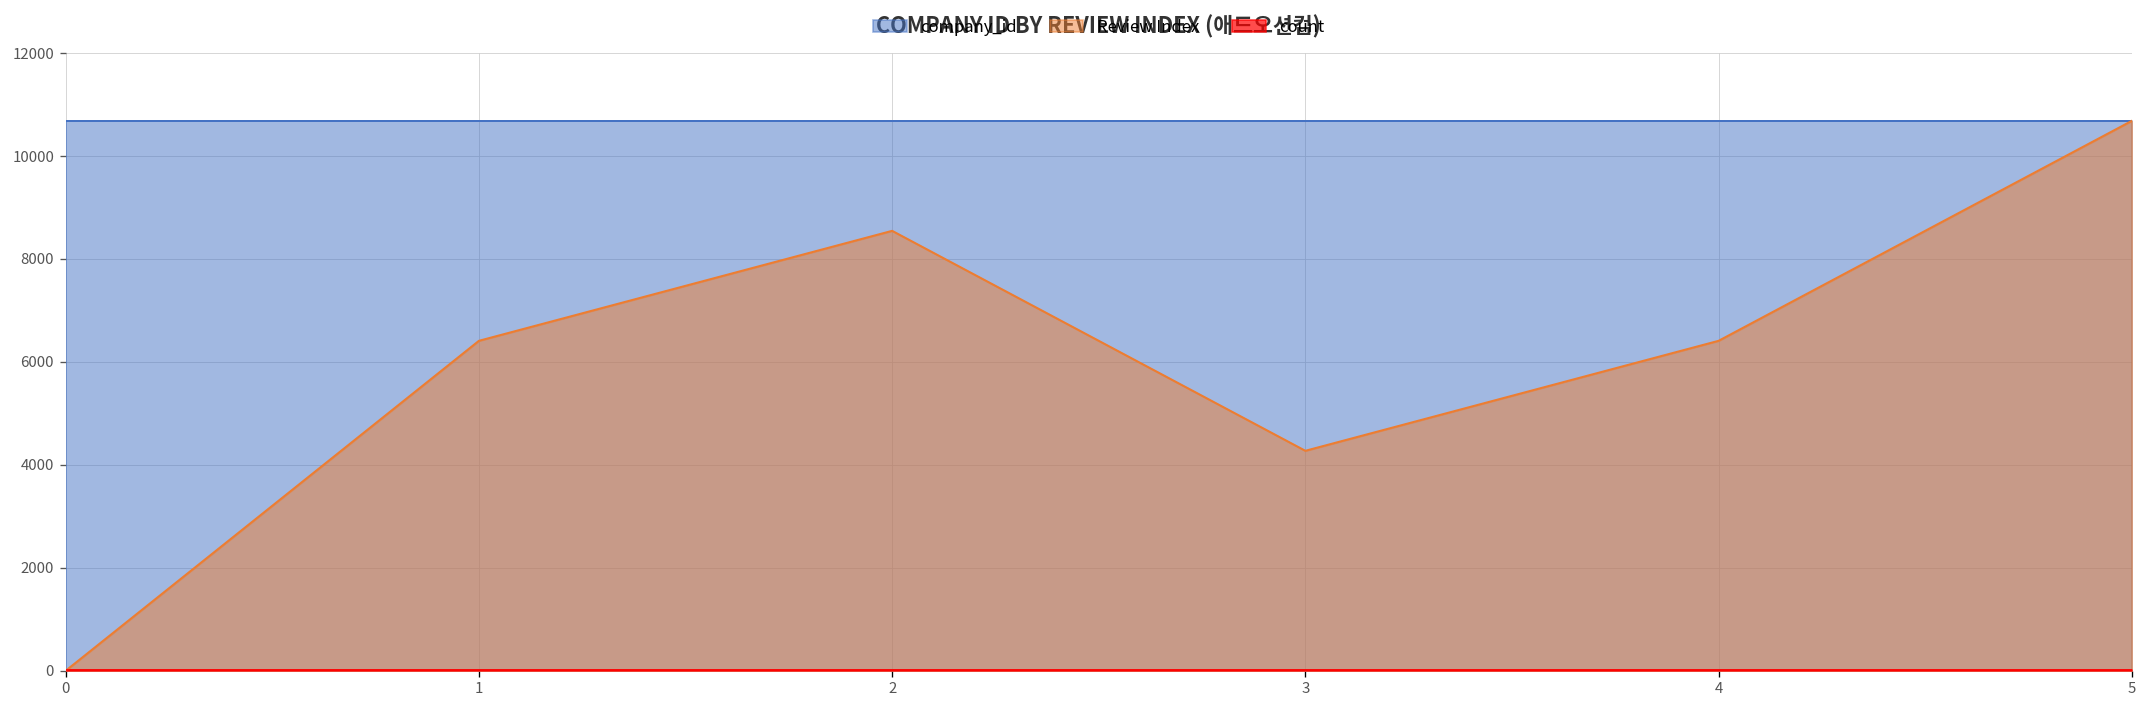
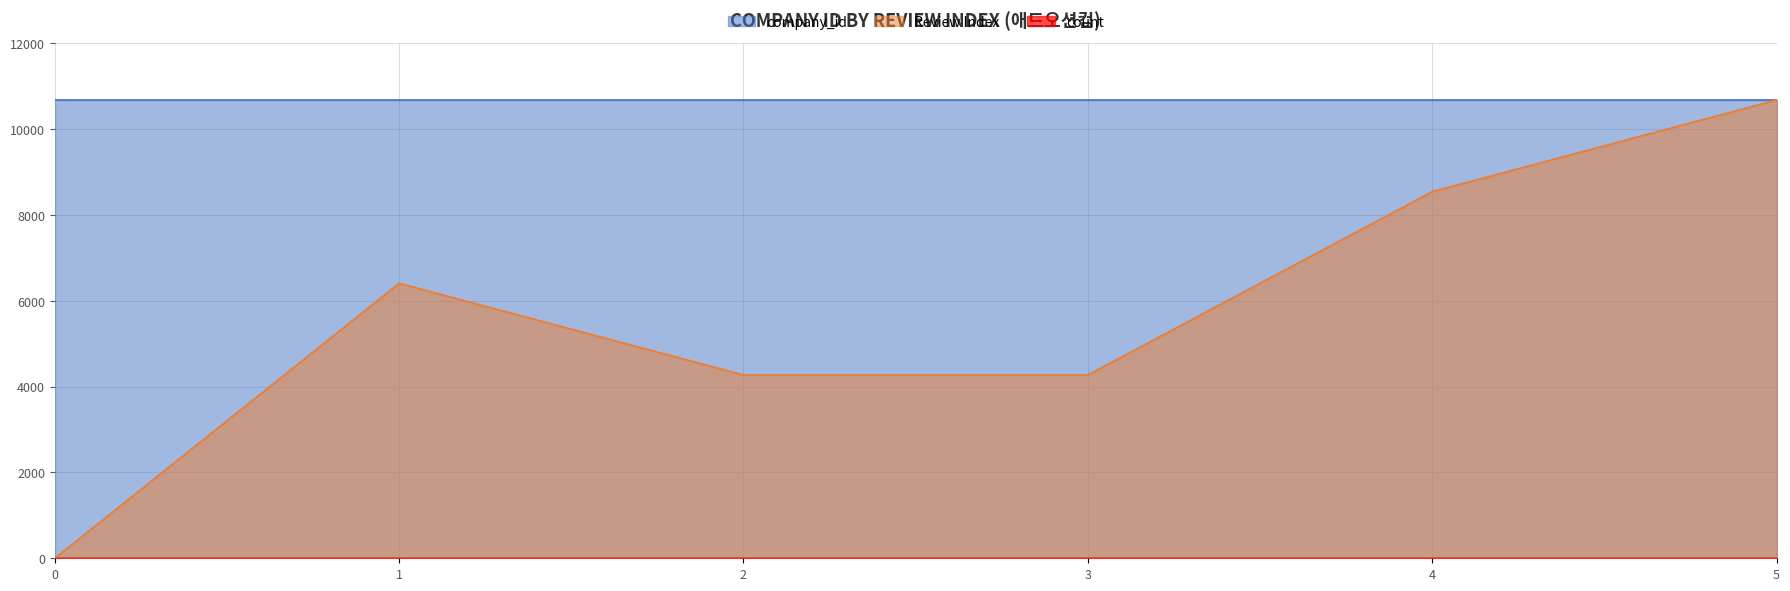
Review Index, 2: 8500 -> 4300
Review Index, 4: 6400 -> 8500
